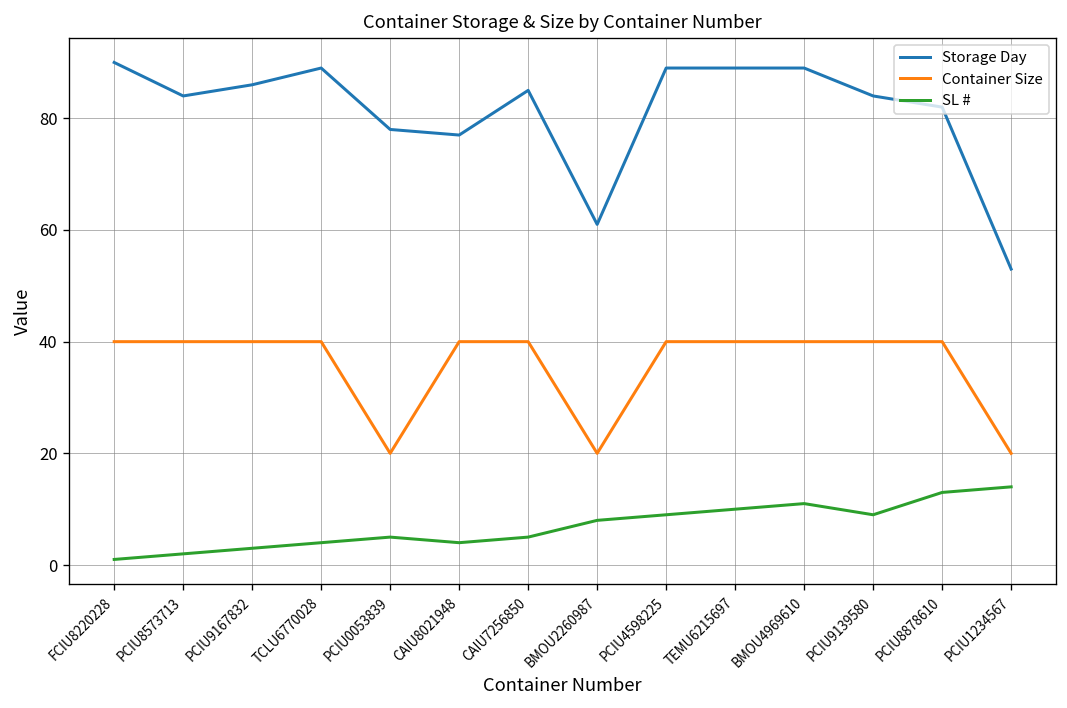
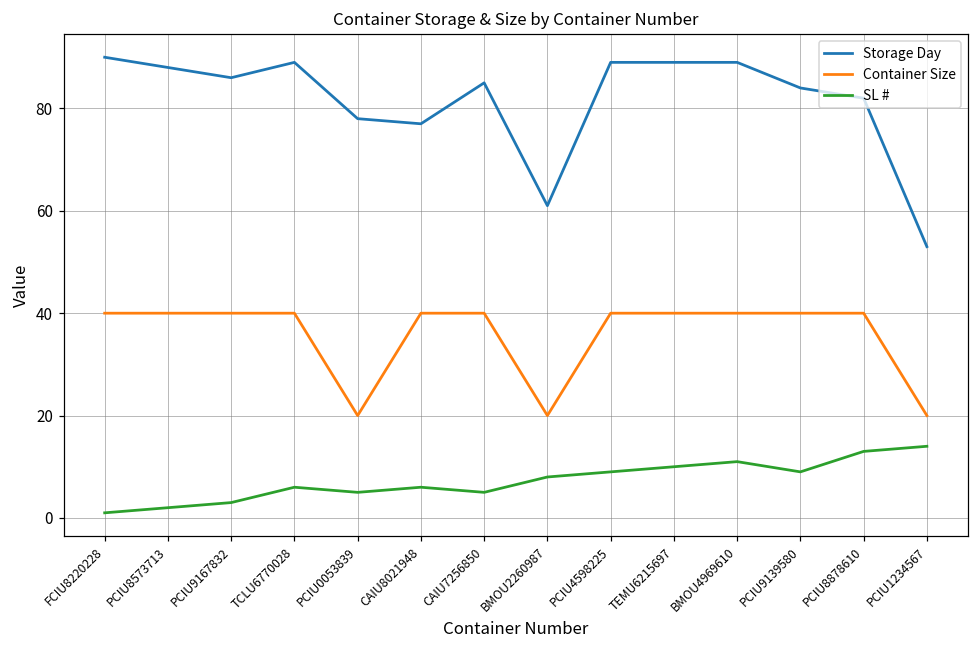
Storage Day, PCIU8573713: 84 -> 88
SL #, TCLU6770028: 4 -> 6
SL #, CAIU8021948: 4 -> 6
